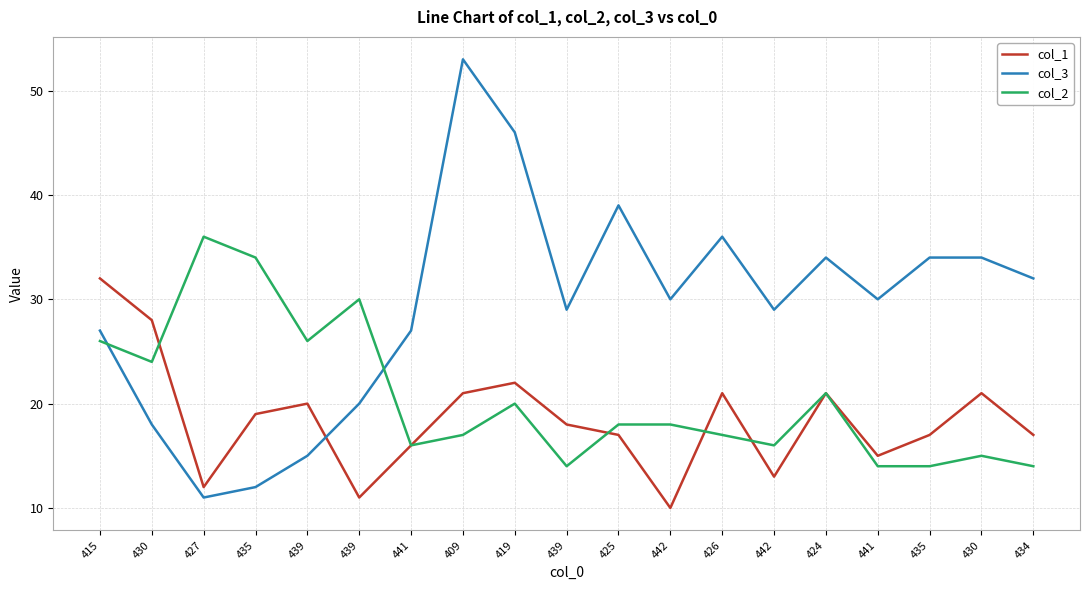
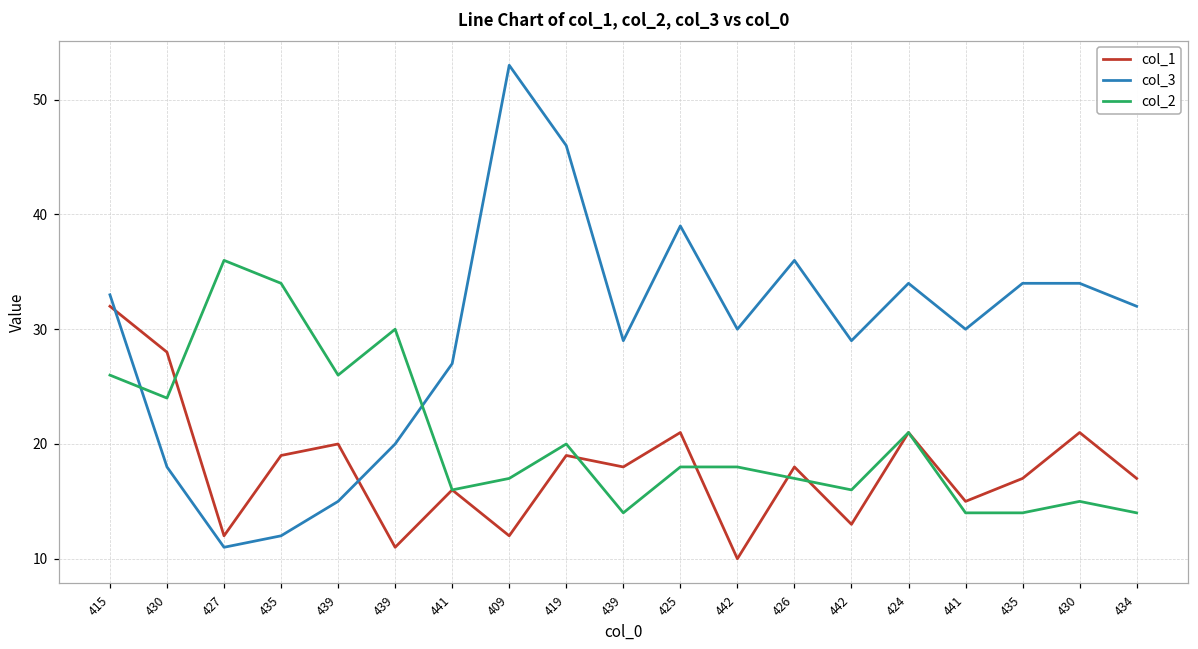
col_3, 415: 27 -> 33
col_1, 409: 21 -> 12
col_1, 419: 22 -> 19
col_1, 425: 17 -> 21
col_1, 426: 21 -> 18
